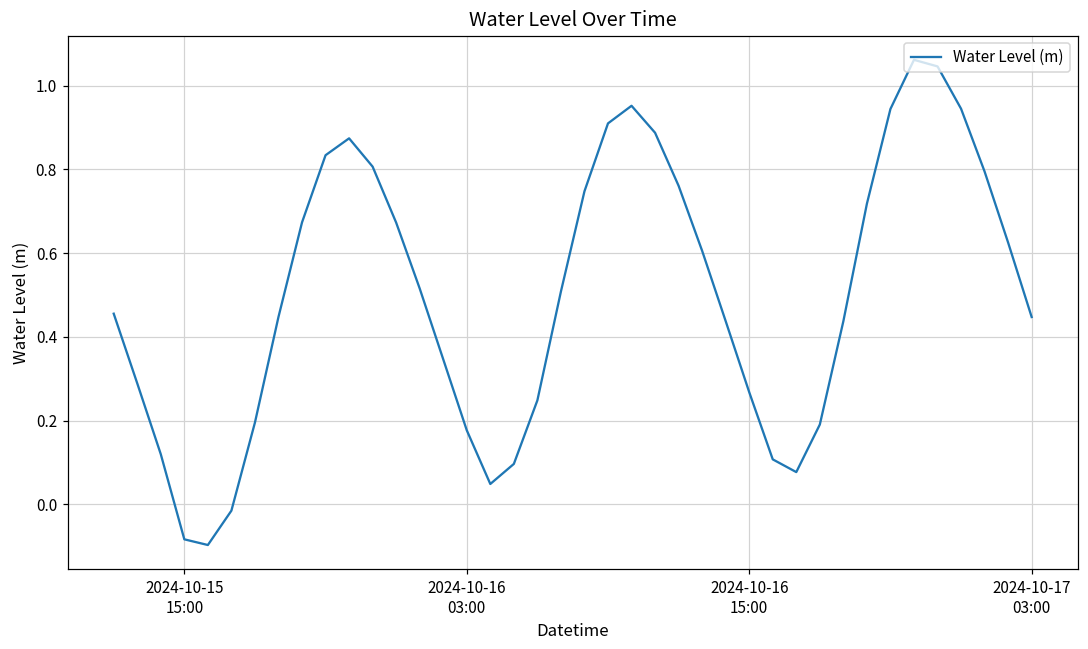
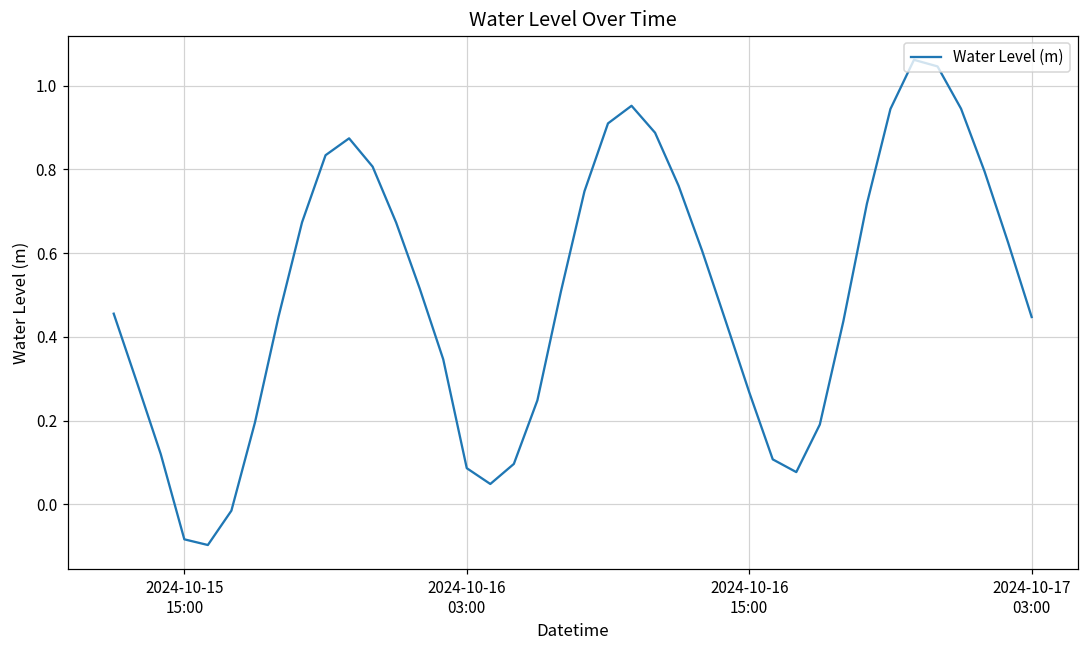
2024-10-16 03:00: 0.18 -> 0.09
